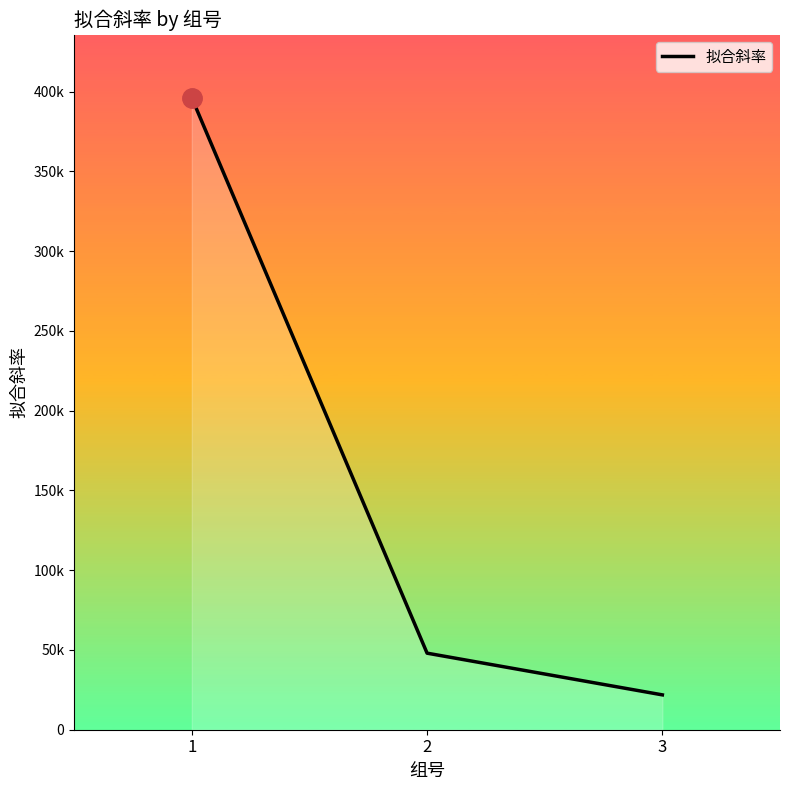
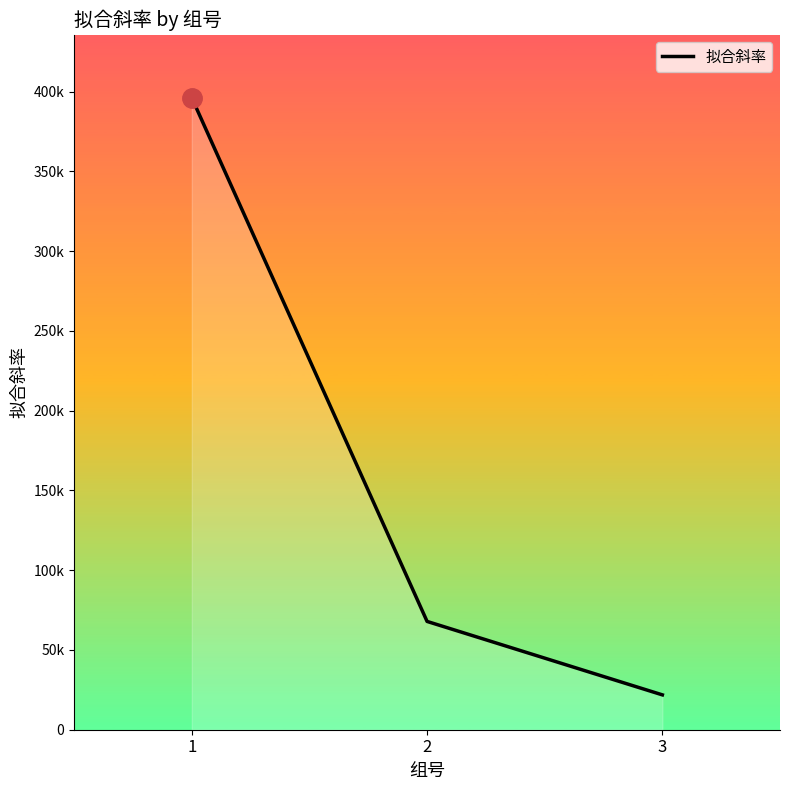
拟合斜率, 2: 48000 -> 68000
